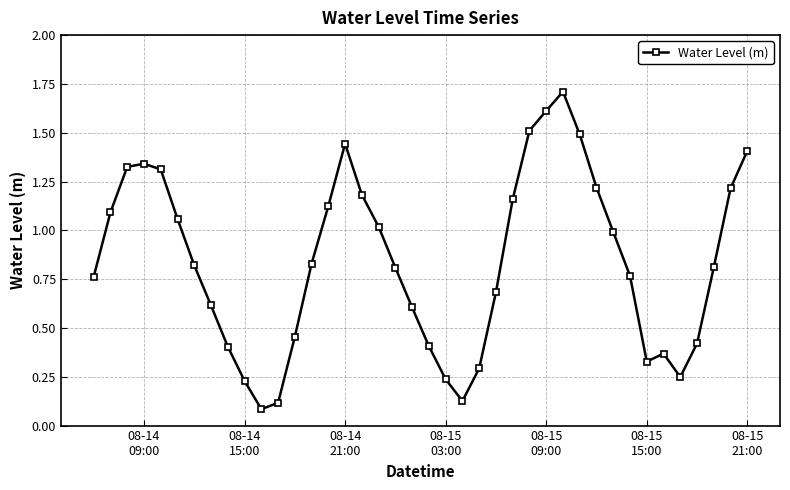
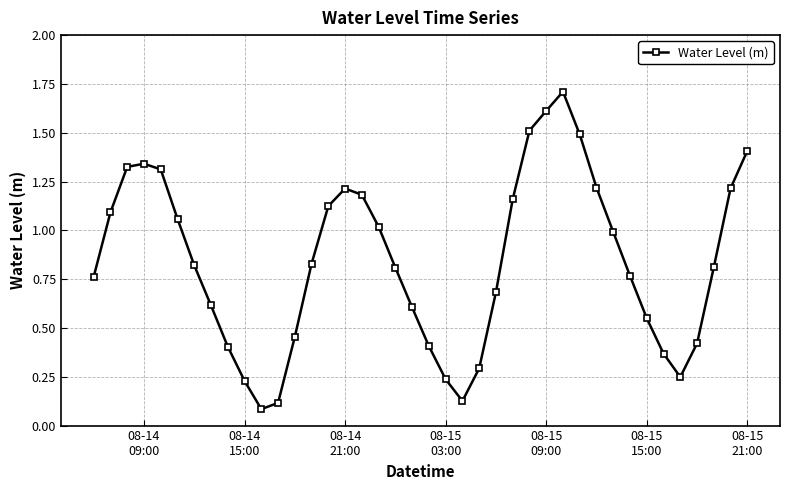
08-14 21:00: 1.44 -> 1.21
08-15 15:00: 0.33 -> 0.55
